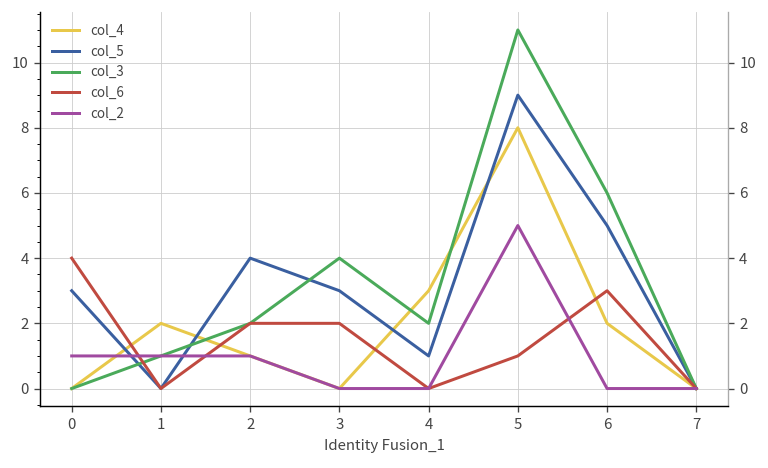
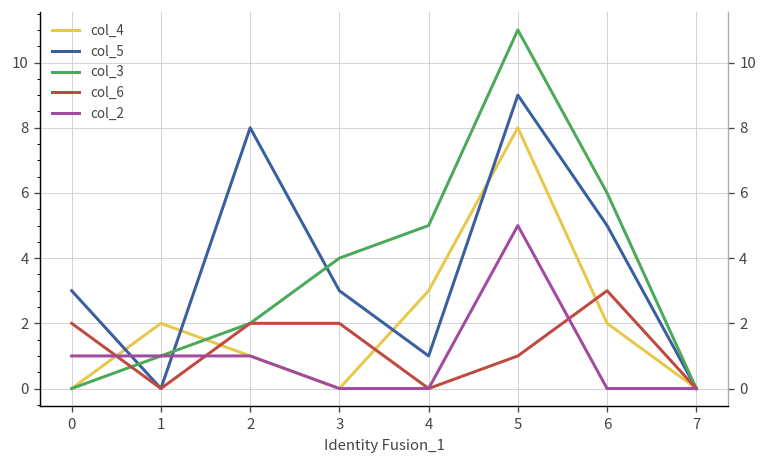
col_6, 0: 4 -> 2
col_5, 2: 4 -> 8
col_3, 4: 2 -> 5
